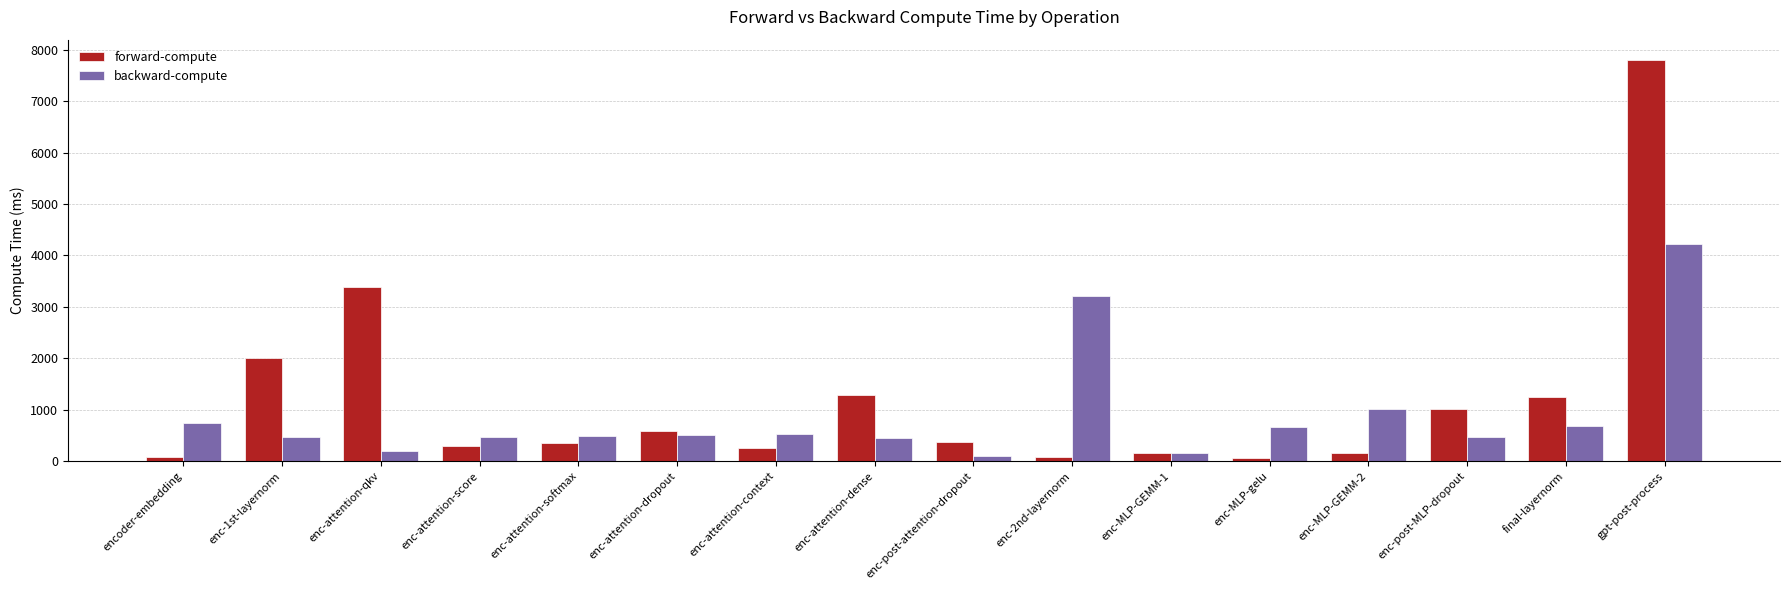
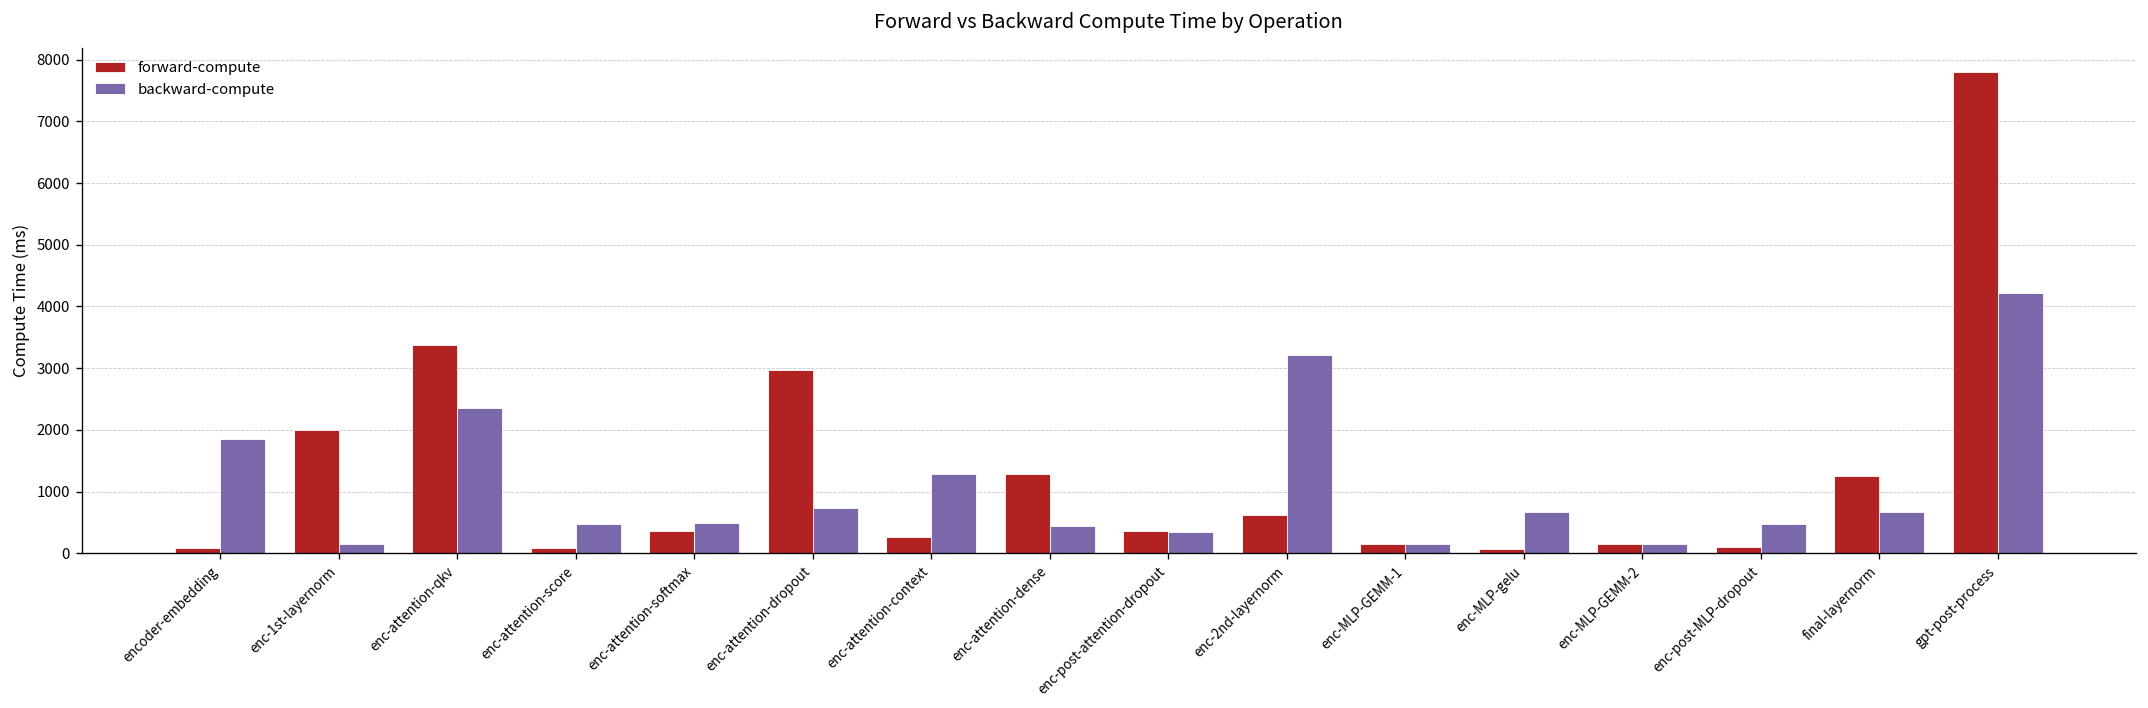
backward-compute, encoder-embedding: 700 -> 1800
backward-compute, enc-1st-layernorm: 500 -> 100
backward-compute, enc-attention-qkv: 200 -> 2400
forward-compute, enc-attention-score: 300 -> 100
forward-compute, enc-attention-dropout: 600 -> 3000
backward-compute, enc-attention-dropout: 500 -> 700
backward-compute, enc-attention-context: 500 -> 1300
backward-compute, enc-post-attention-dropout: 100 -> 300
forward-compute, enc-2nd-layernorm: 100 -> 600
backward-compute, enc-MLP-GEMM-2: 1000 -> 100
forward-compute, enc-post-MLP-dropout: 1000 -> 100
